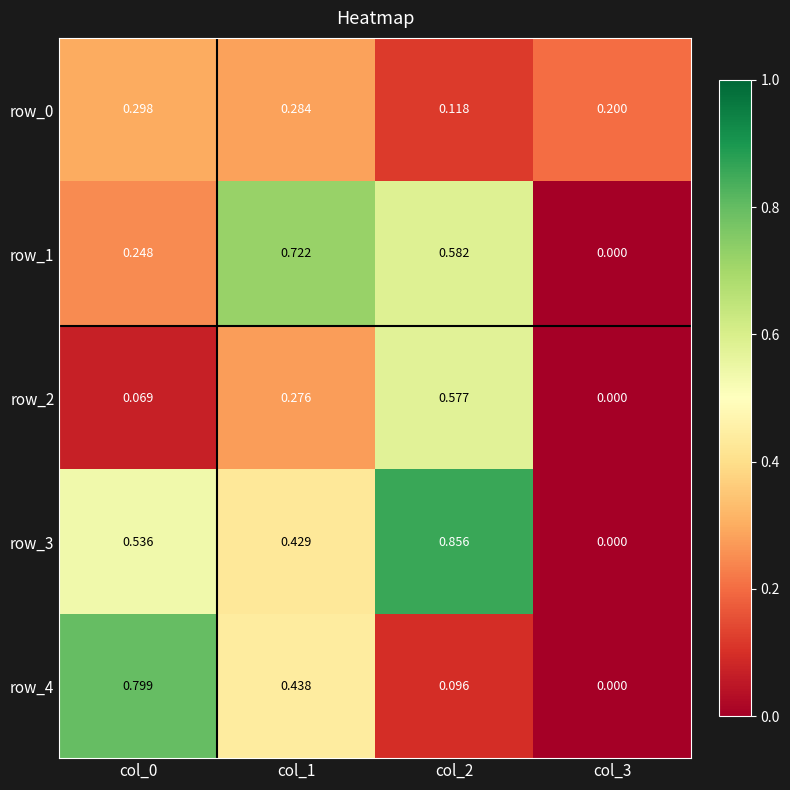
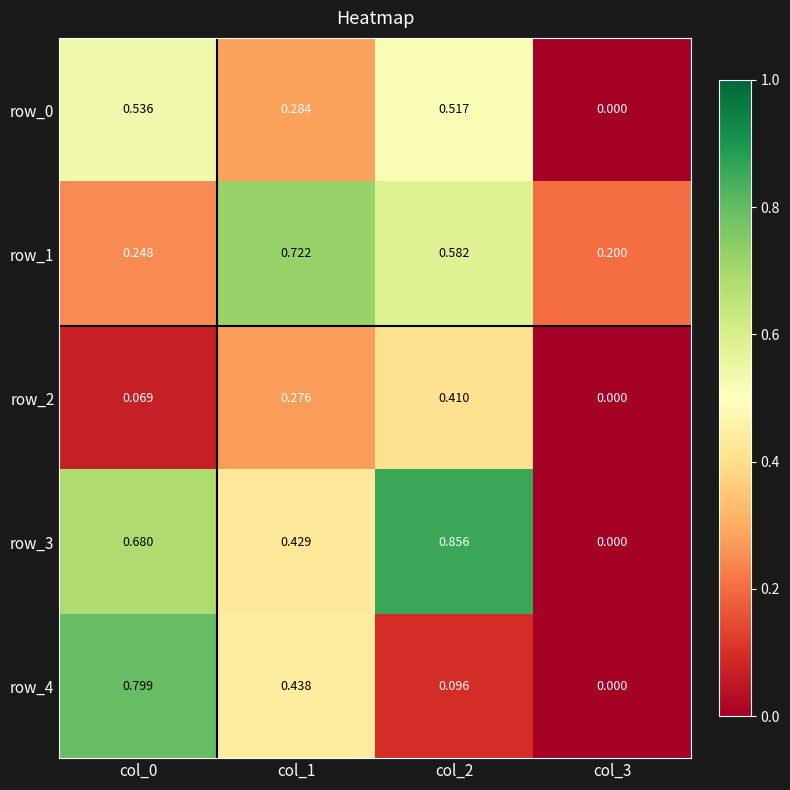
row_0, col_0: 0.298 -> 0.536
row_0, col_2: 0.118 -> 0.517
row_0, col_3: 0.200 -> 0.000
row_1, col_3: 0.000 -> 0.200
row_2, col_2: 0.577 -> 0.410
row_3, col_0: 0.536 -> 0.680
